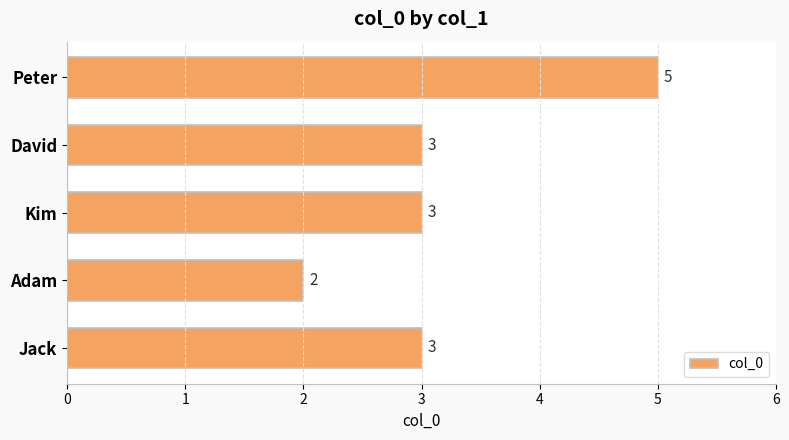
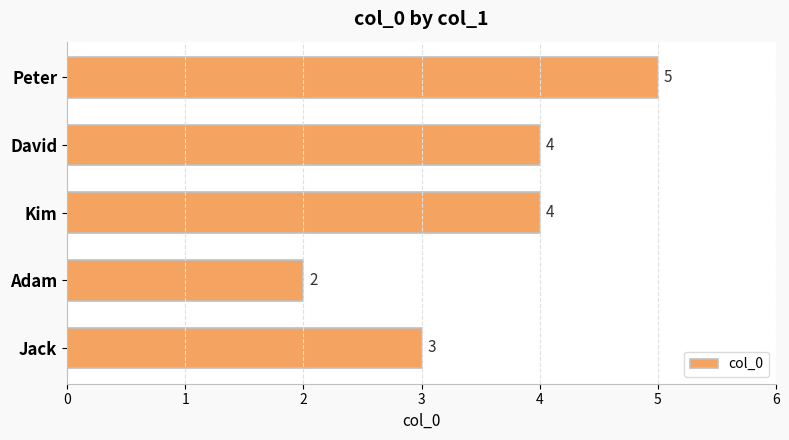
David: 3 -> 4
Kim: 3 -> 4
